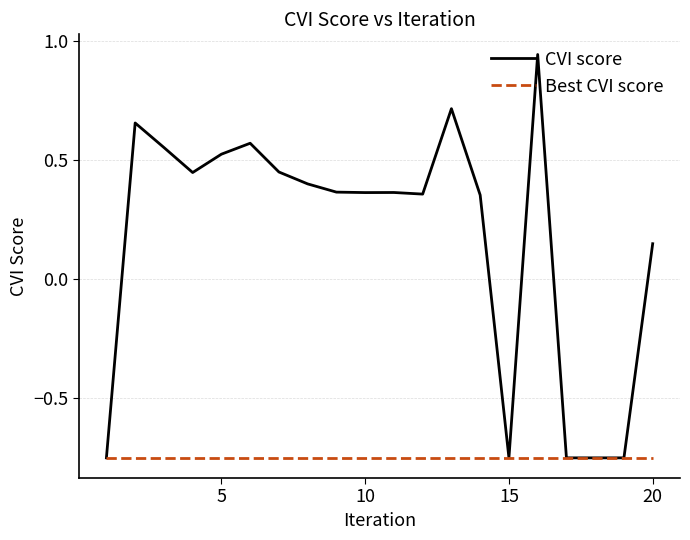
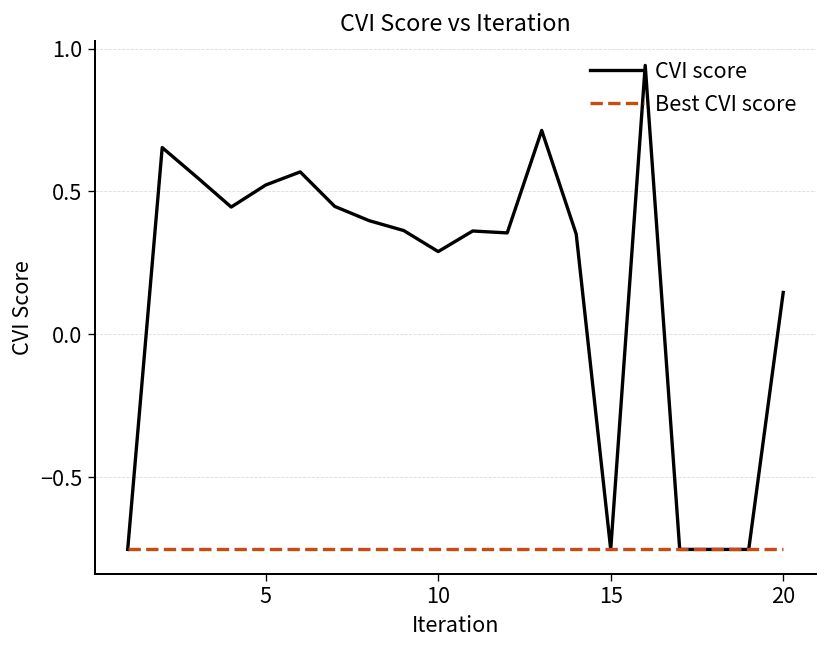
CVI score, 10: 0.36 -> 0.29
